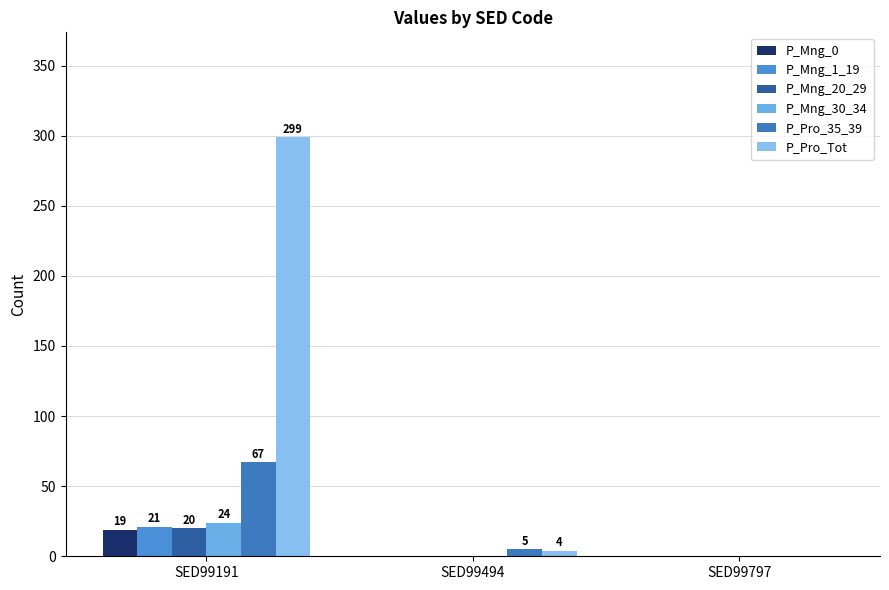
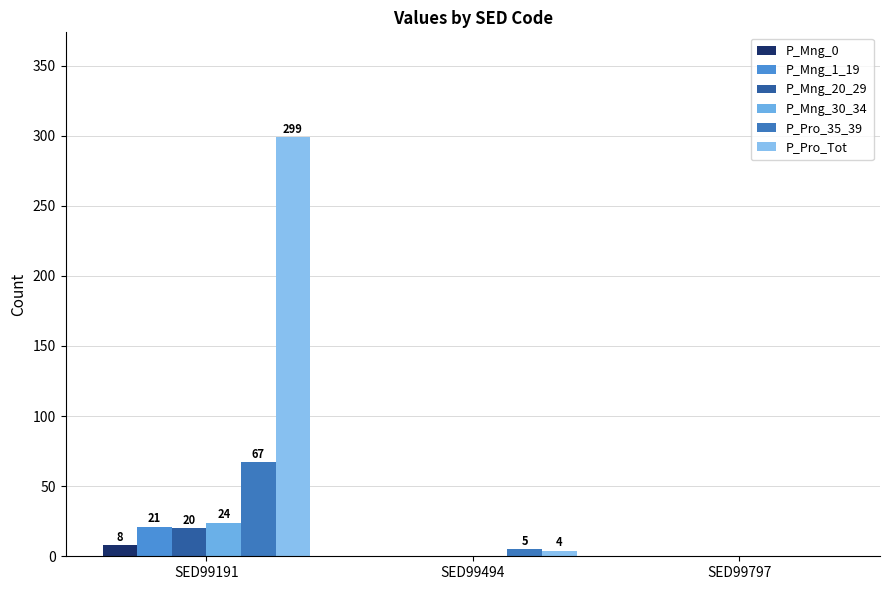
P_Mng_0, SED99191: 19 -> 8
